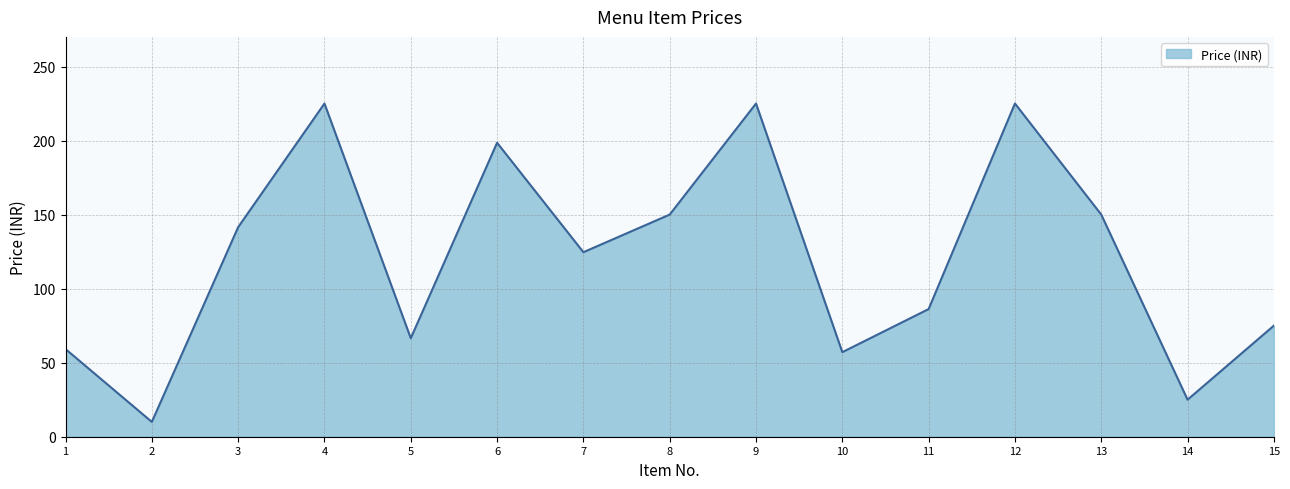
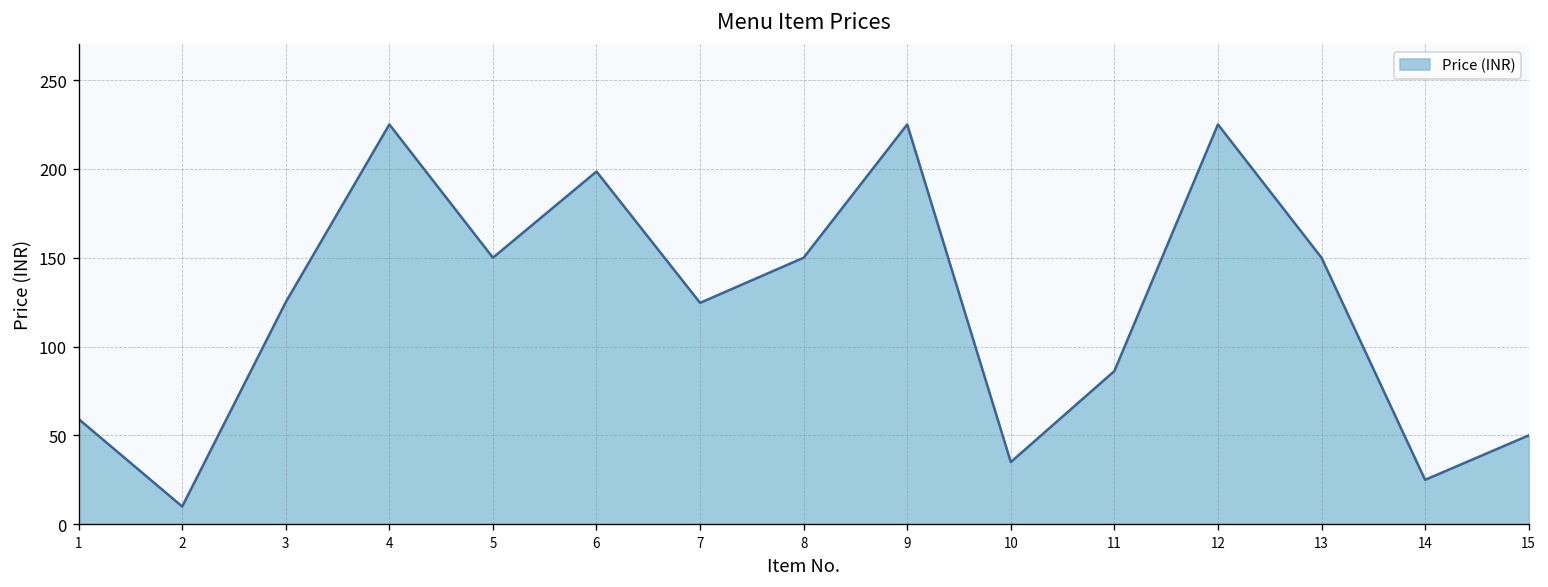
3: 142 -> 125
5: 67 -> 150
10: 57 -> 35
15: 75 -> 50
